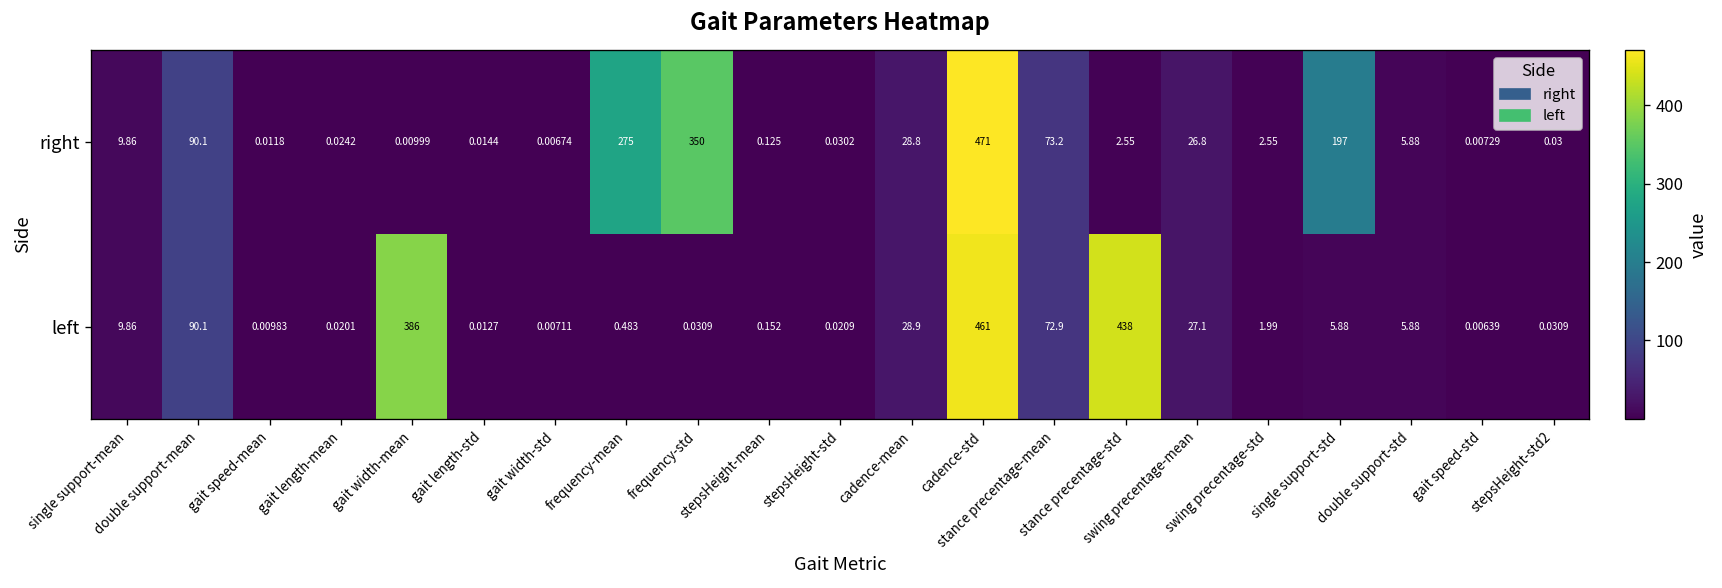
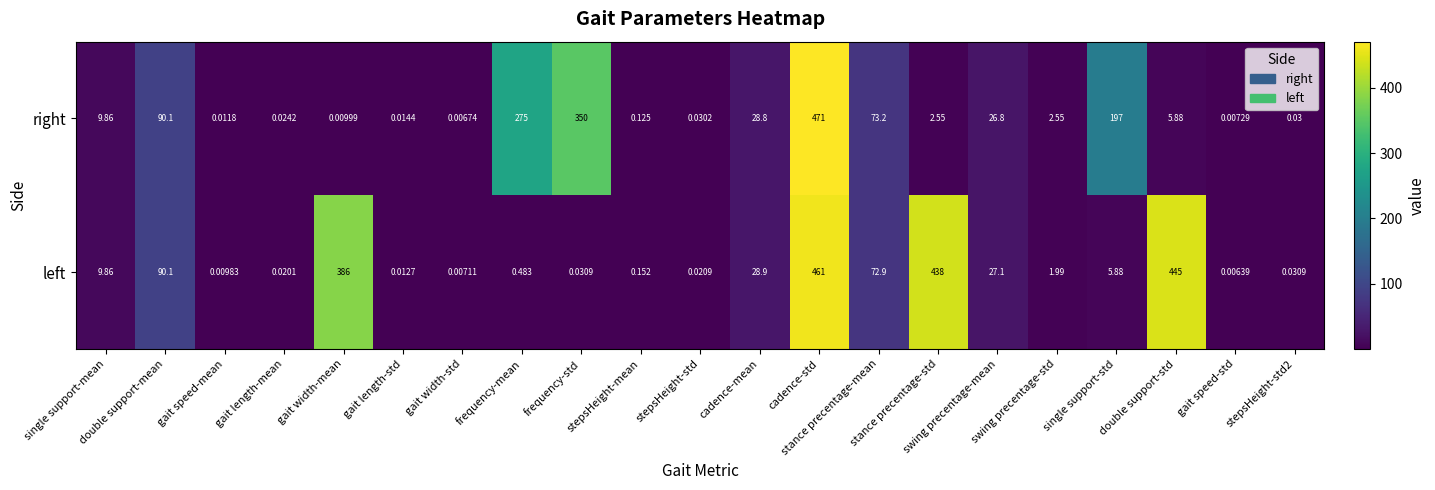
left, double support-std: 5.88 -> 445
